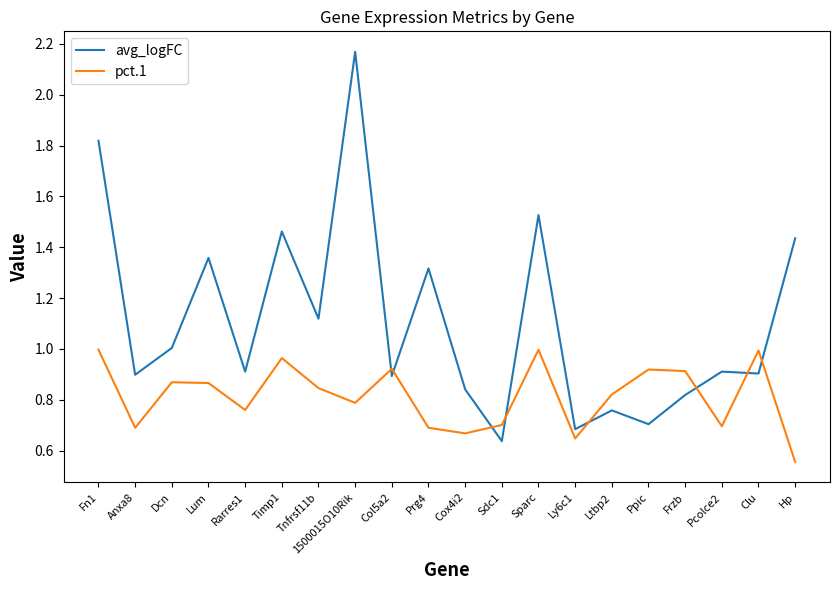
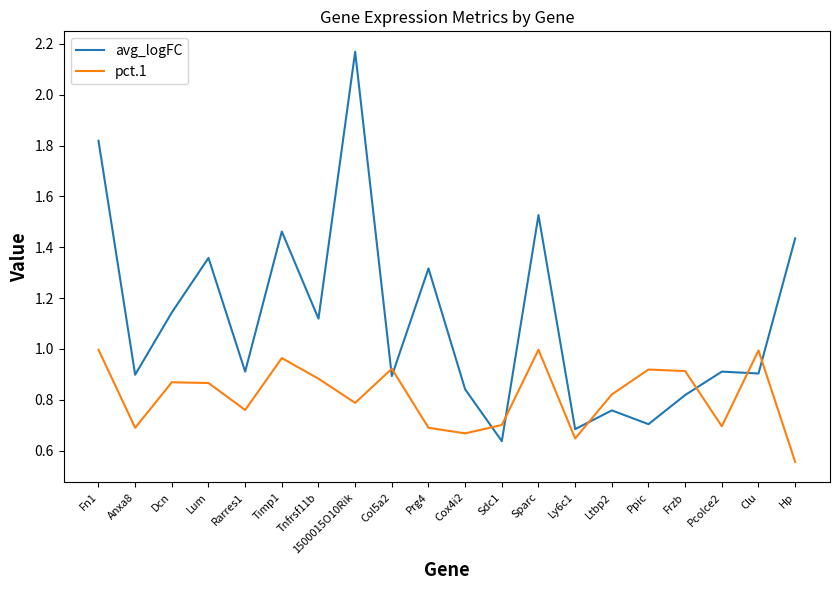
avg_logFC, Dcn: 1.00 -> 1.14
pct.1, Tnfrsf11b: 0.85 -> 0.88
